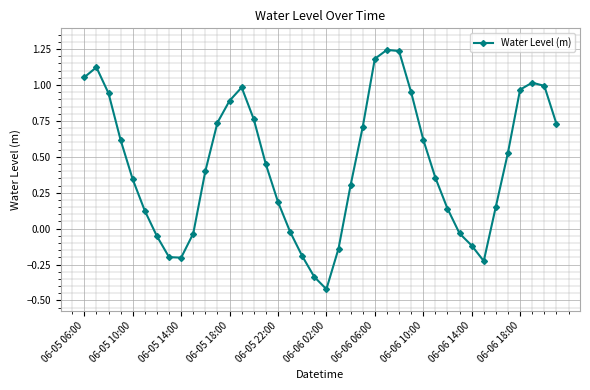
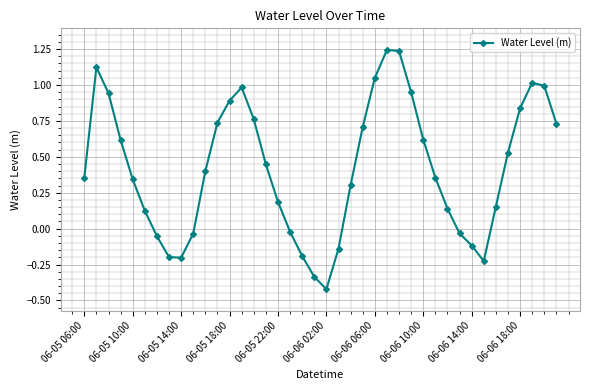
06-05 06:00: 1.05 -> 0.36
06-06 06:00: 1.18 -> 1.05
06-06 18:00: 0.97 -> 0.84
